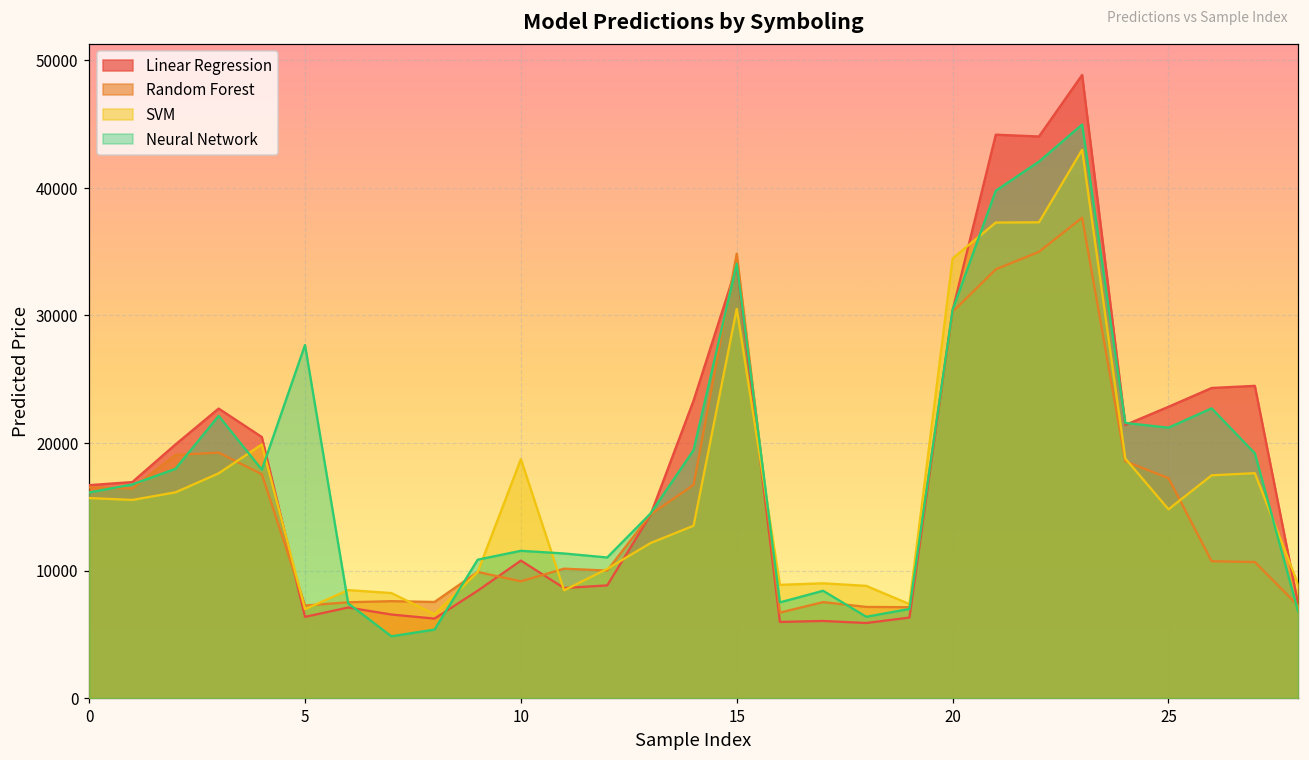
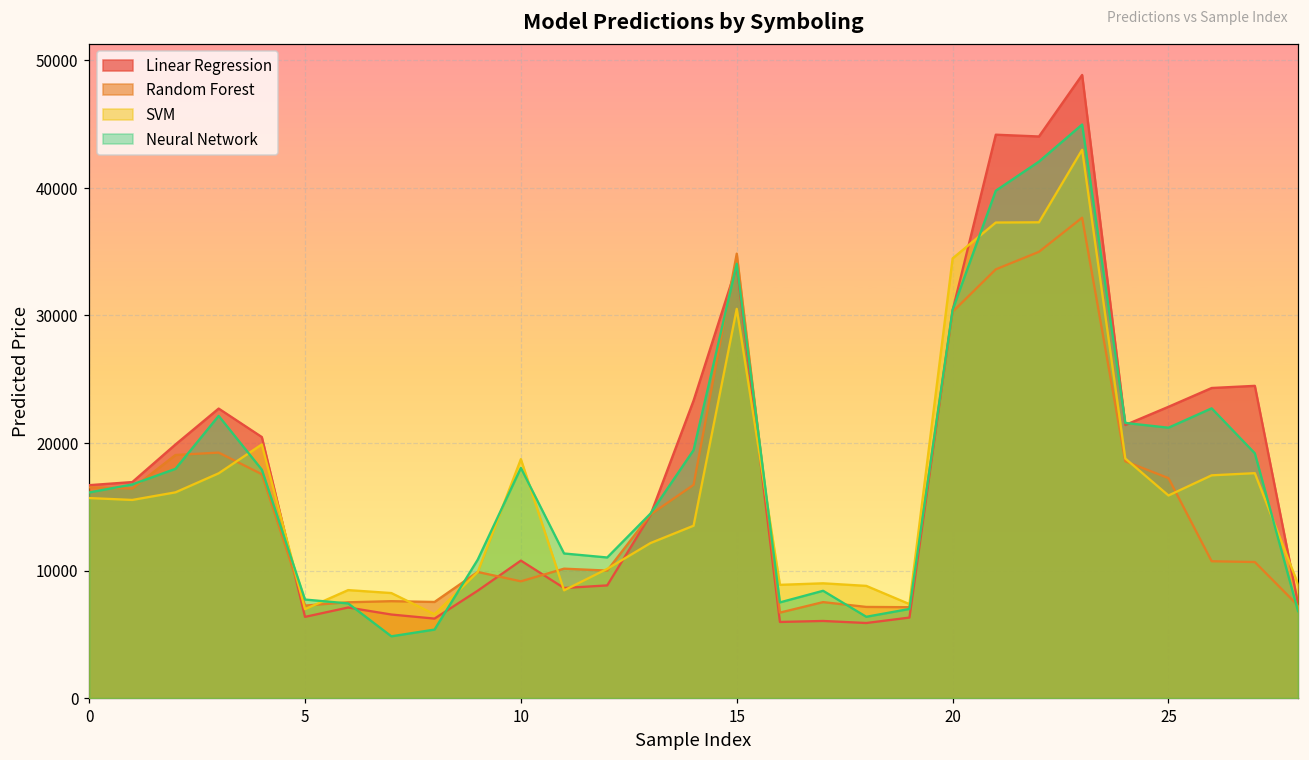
Neural Network, 5: 27700 -> 7700
Neural Network, 10: 11500 -> 18000
SVM, 25: 14800 -> 15900
